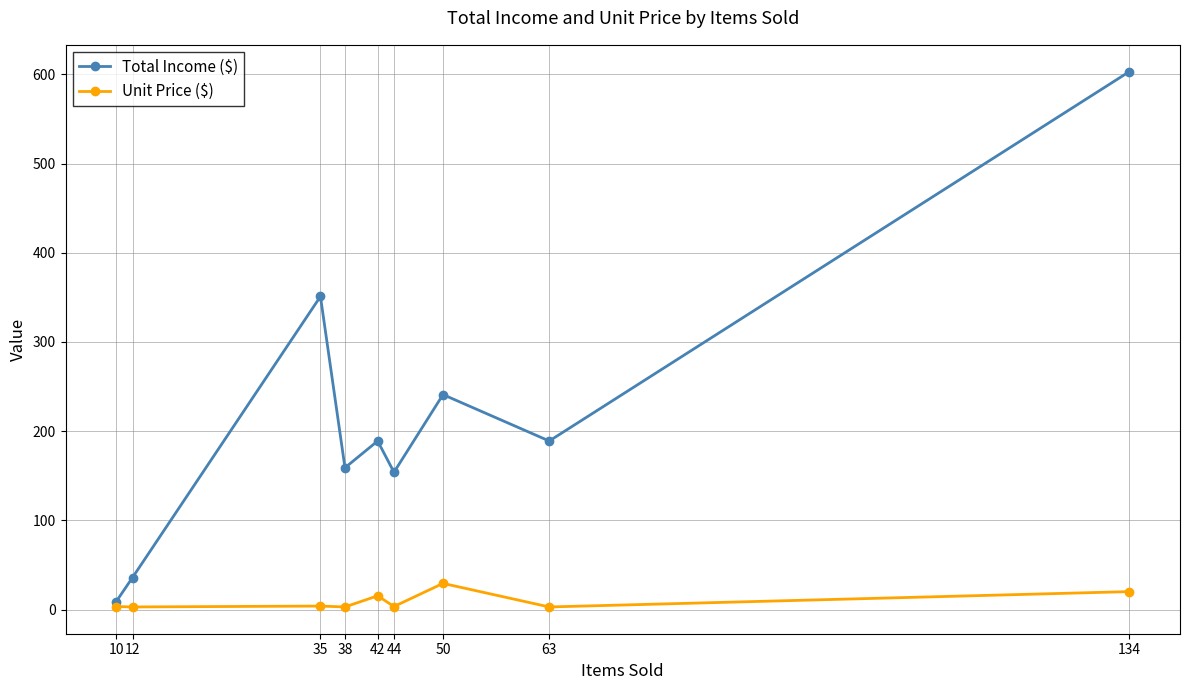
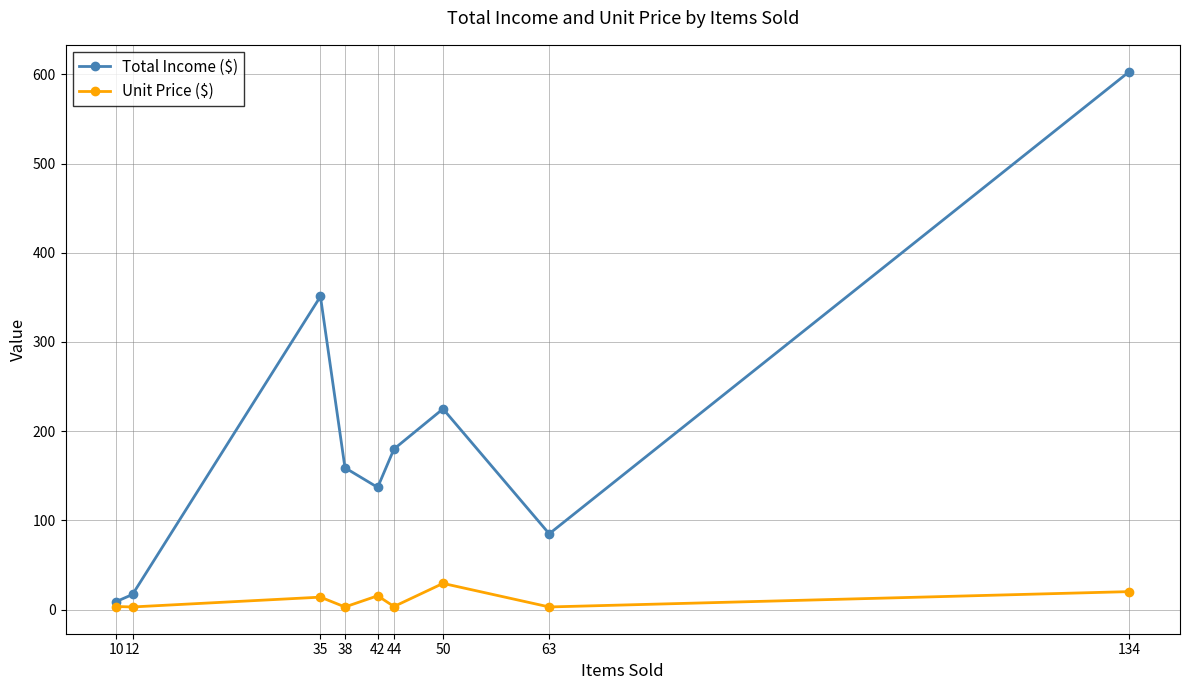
Total Income ($), 12: 40 -> 20
Unit Price ($), 35: 0 -> 10
Total Income ($), 42: 190 -> 140
Total Income ($), 44: 150 -> 180
Total Income ($), 50: 240 -> 230
Total Income ($), 63: 190 -> 90
